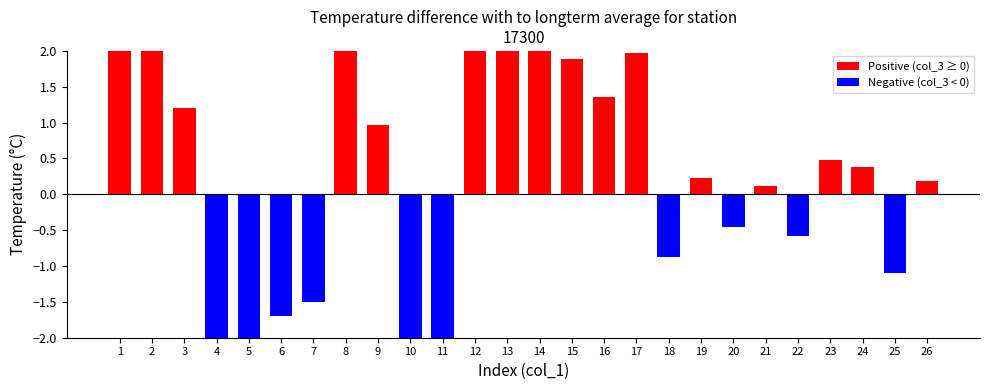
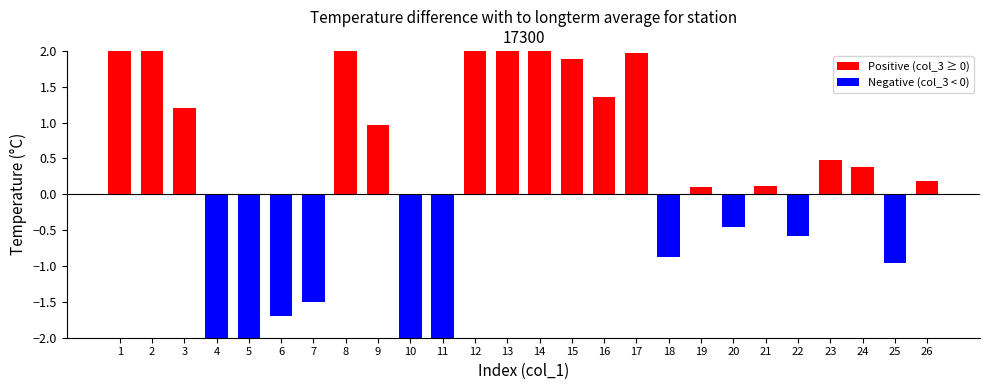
19: 0.2 -> 0.1
25: -1.1 -> -1.0
